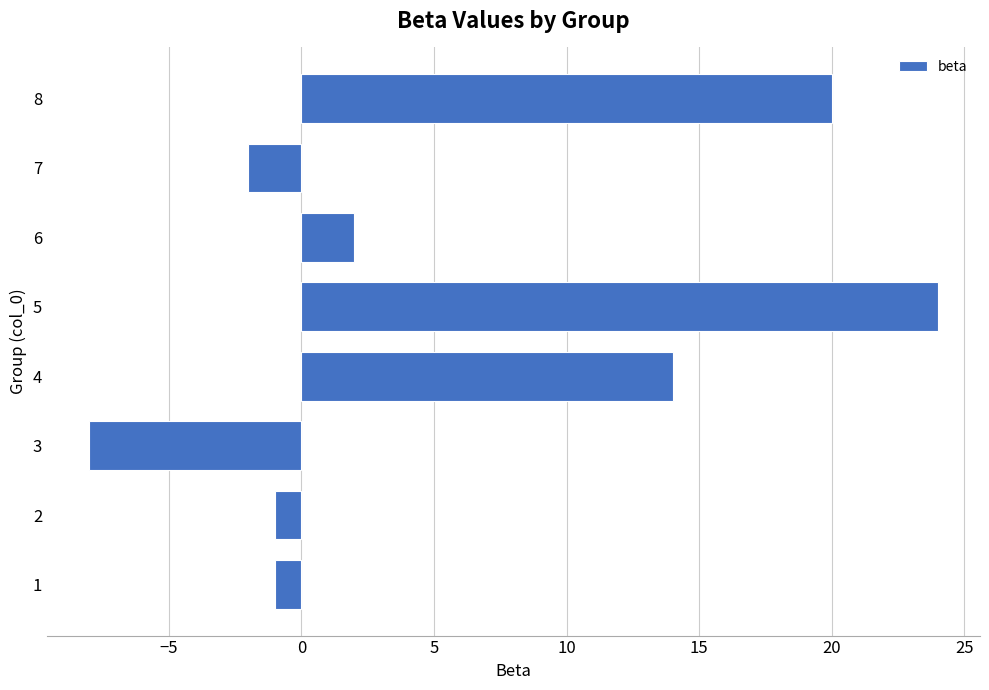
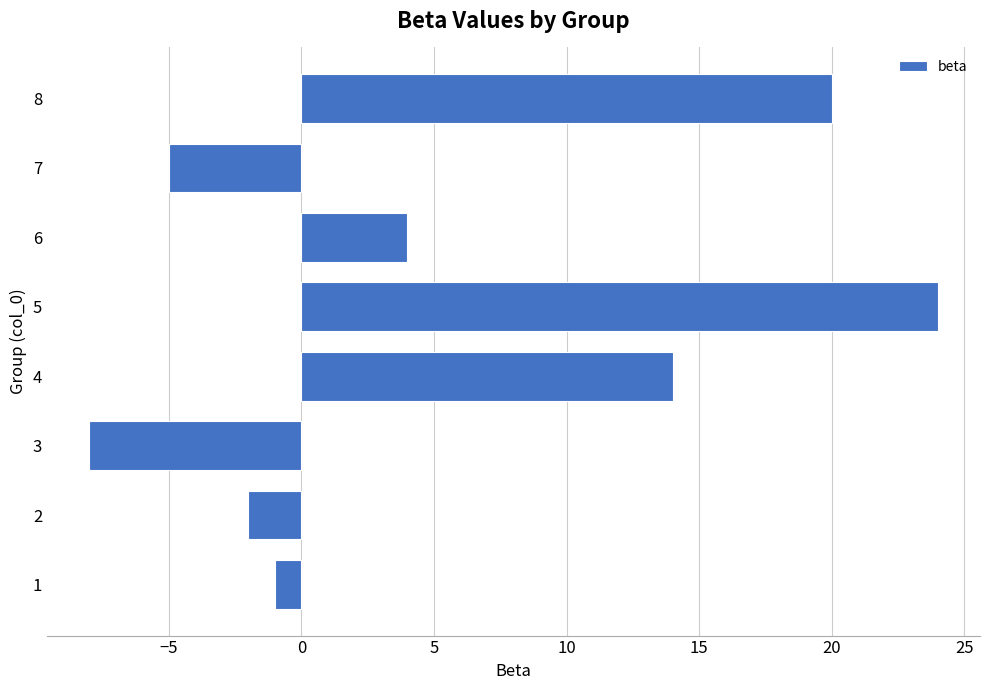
7: -2 -> -5
6: 2 -> 4
2: -1 -> -2
